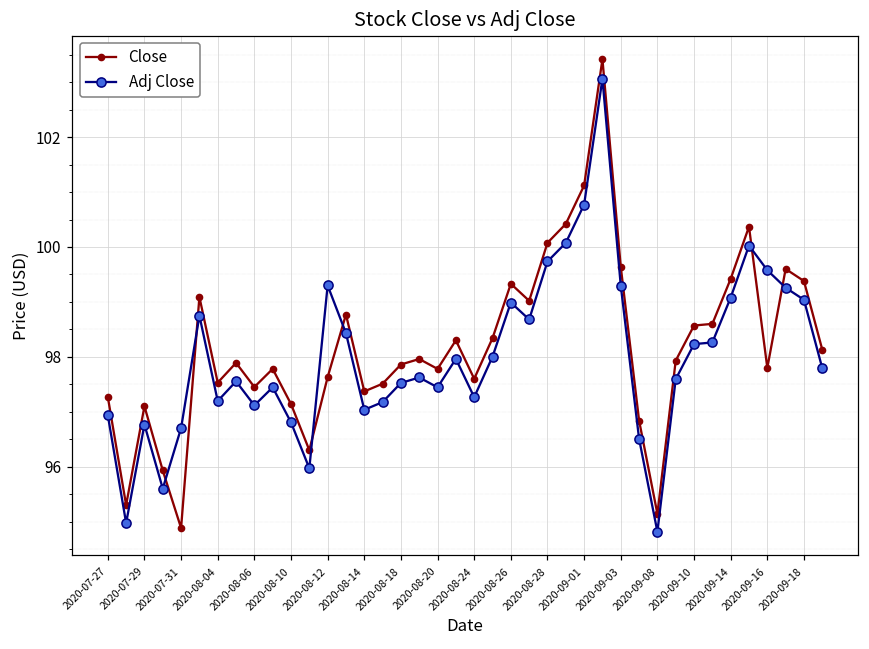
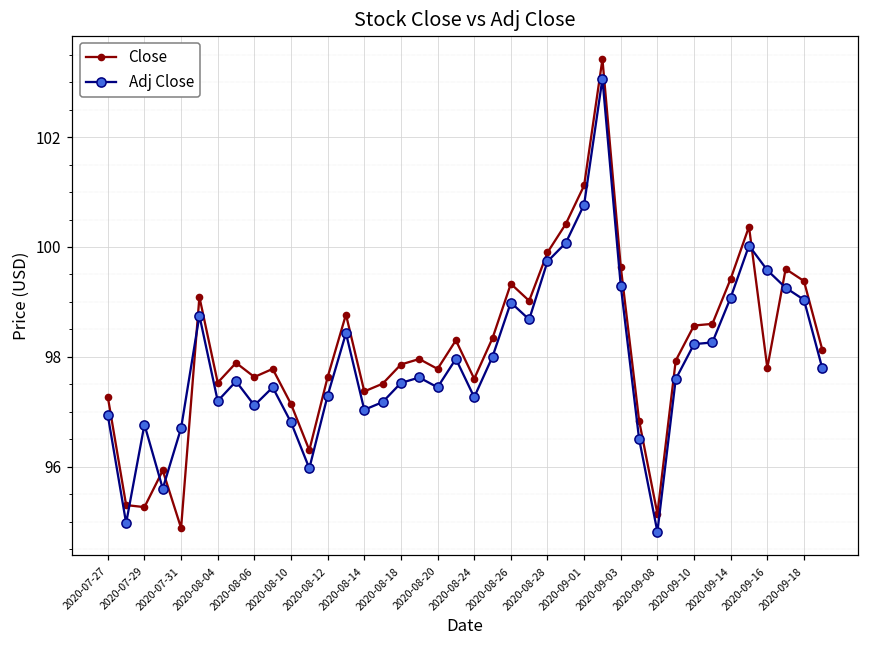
Close, 2020-07-29: 97.1 -> 95.3
Close, 2020-08-06: 97.4 -> 97.6
Adj Close, 2020-08-12: 99.3 -> 97.3
Close, 2020-08-28: 100.1 -> 99.9
